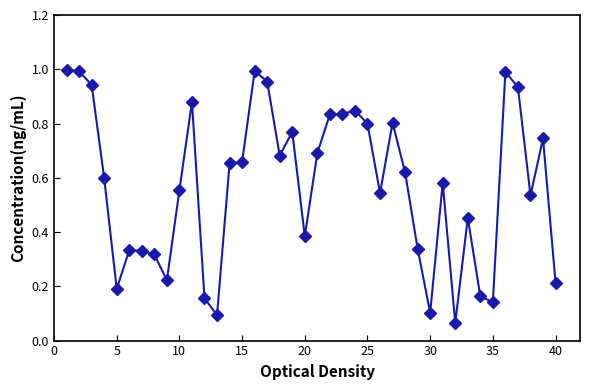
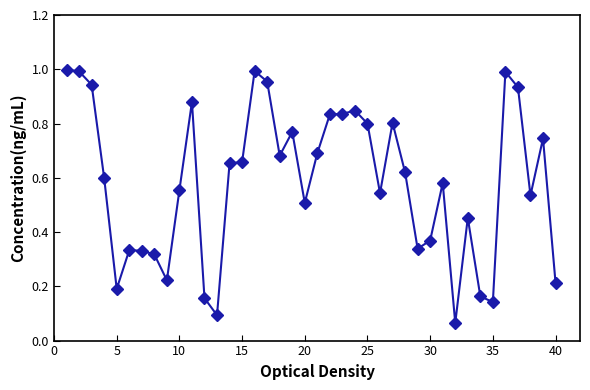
20: 0.38 -> 0.51
30: 0.10 -> 0.37
